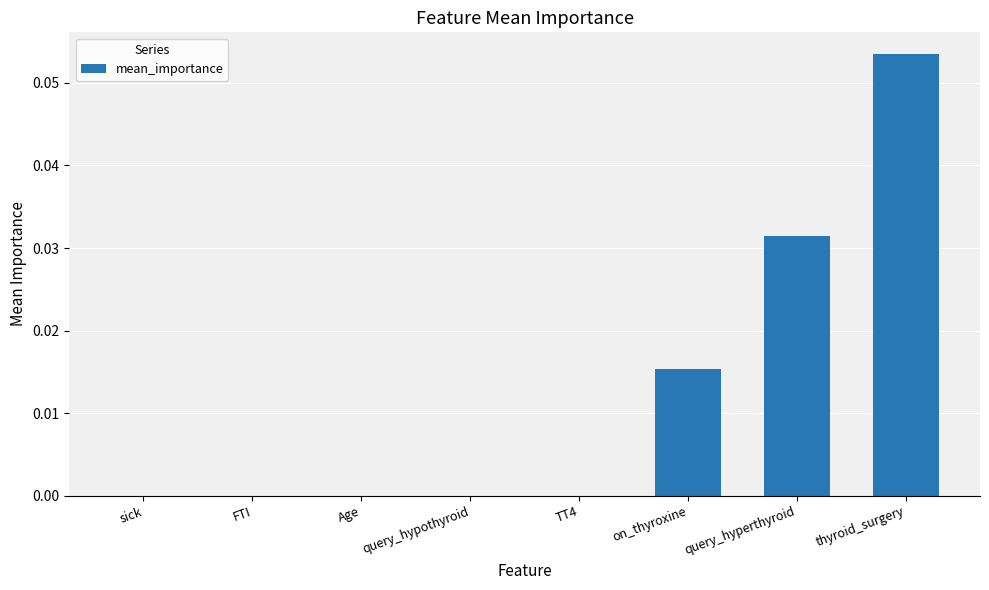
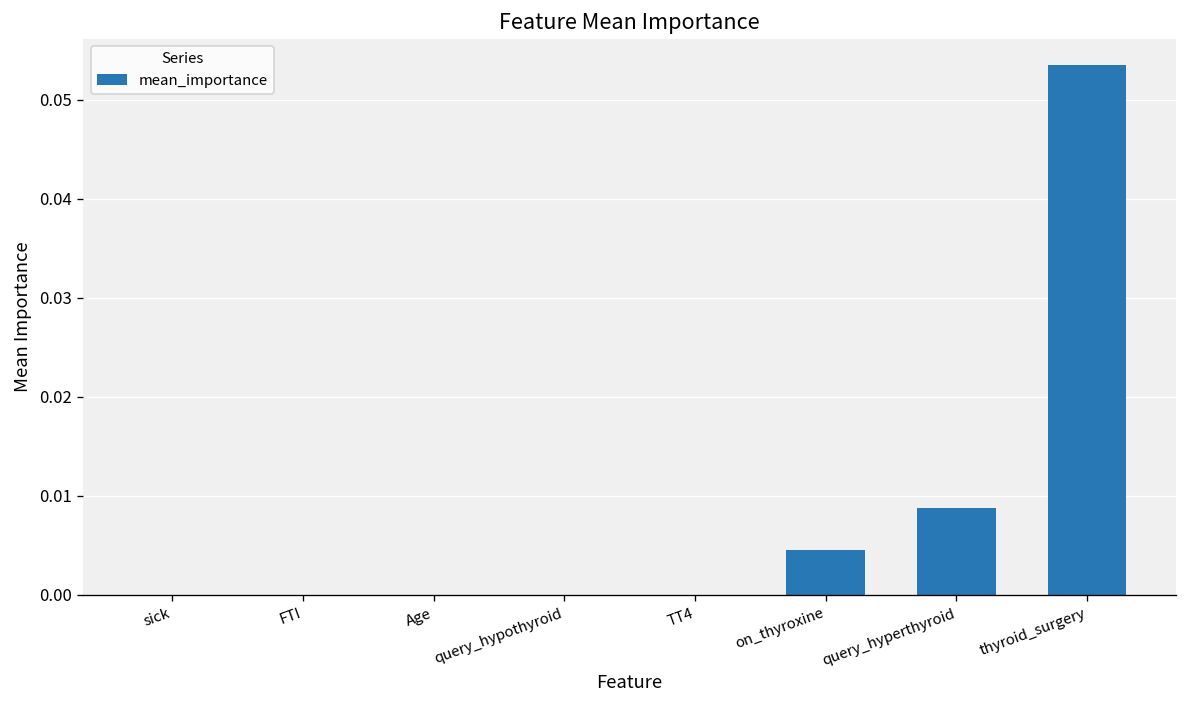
on_thyroxine: 0.015 -> 0.005
query_hyperthyroid: 0.031 -> 0.009
